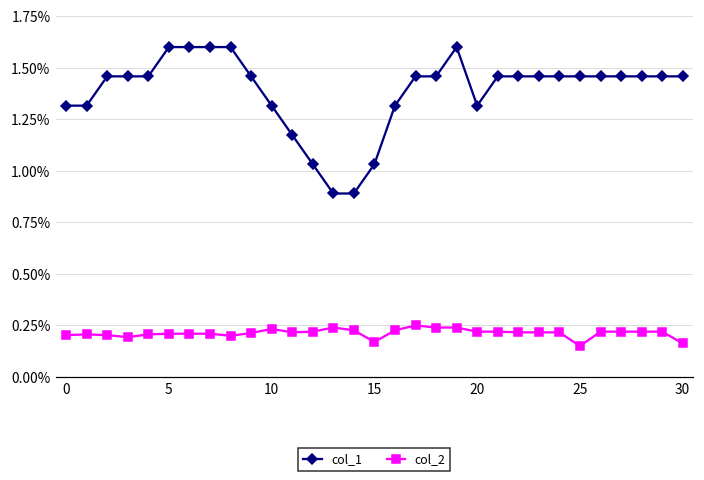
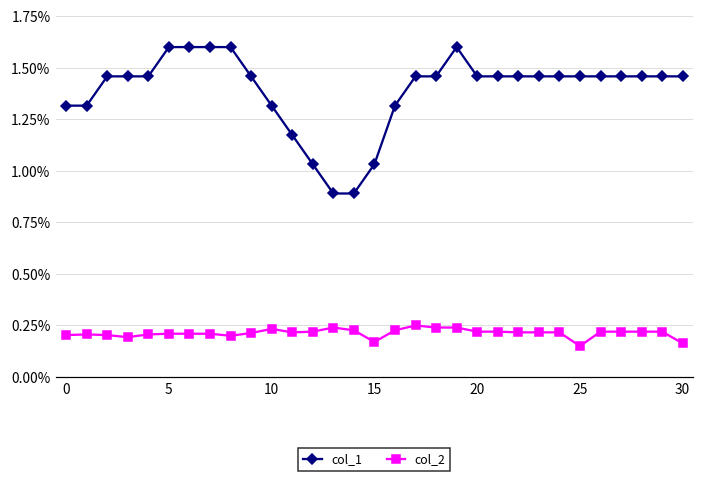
col_1, 20: 1.32% -> 1.46%
